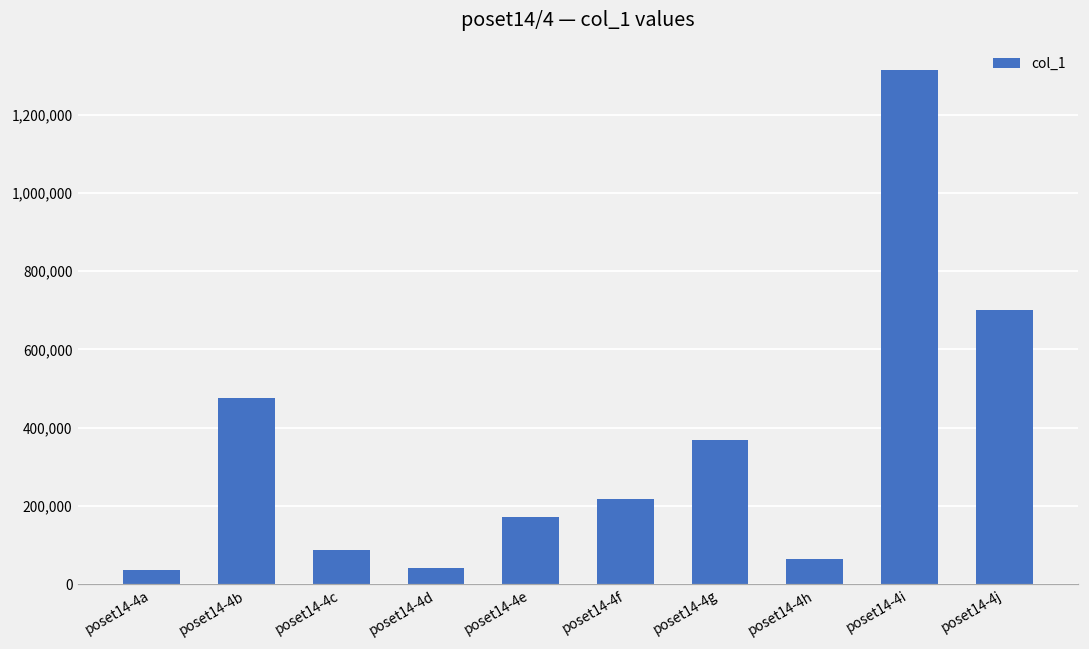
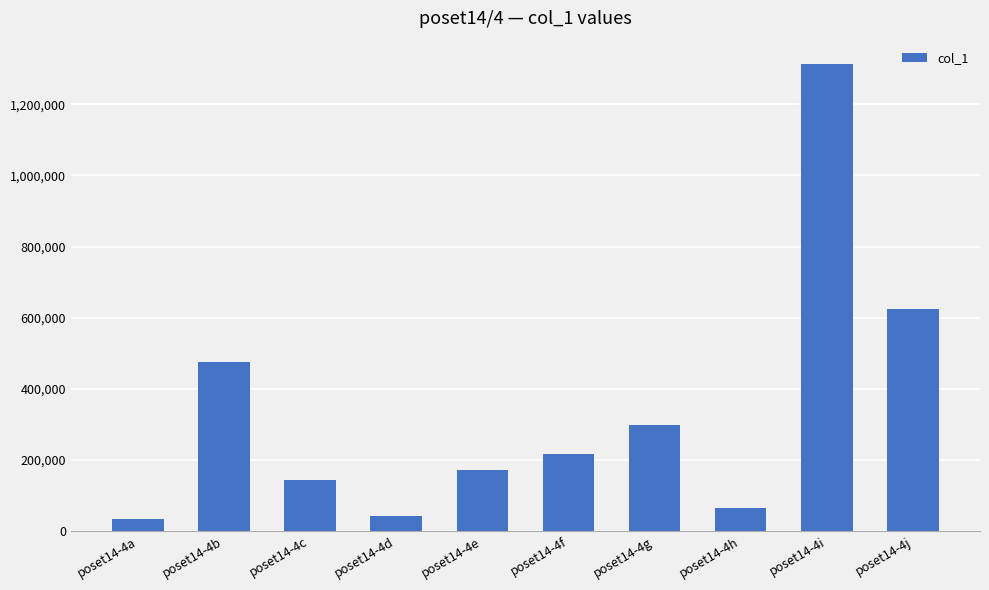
poset14-4c: 90,000 -> 140,000
poset14-4g: 370,000 -> 300,000
poset14-4j: 700,000 -> 620,000
